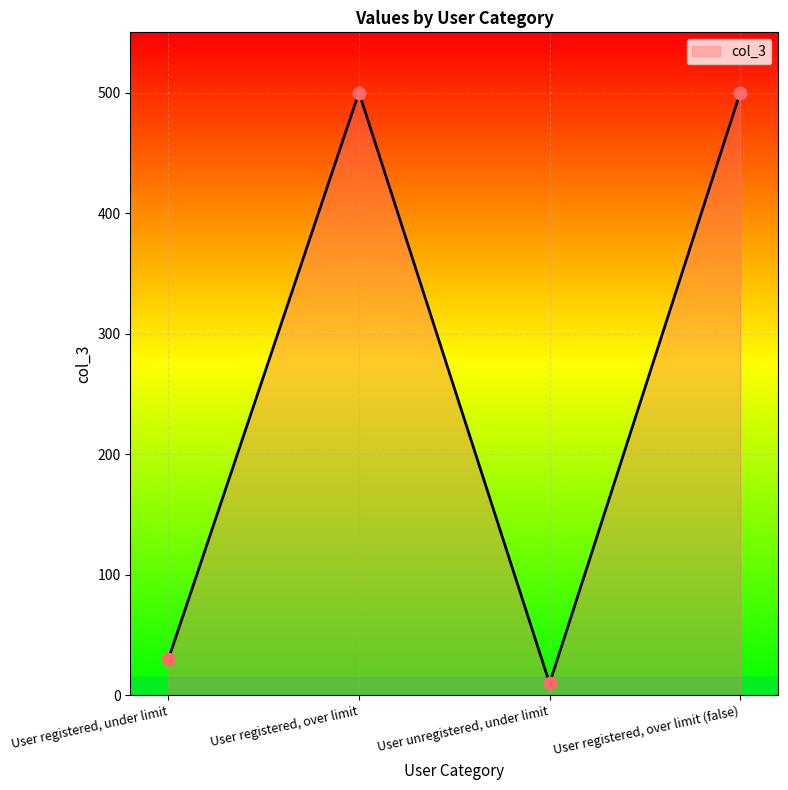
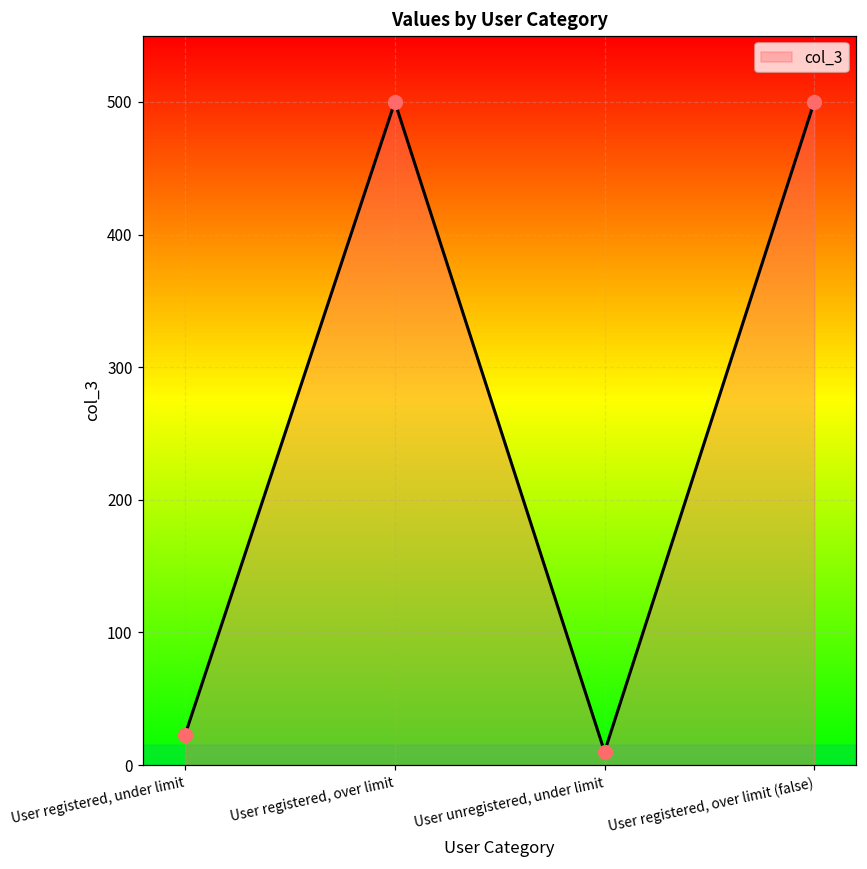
User registered, under limit: 30 -> 23
